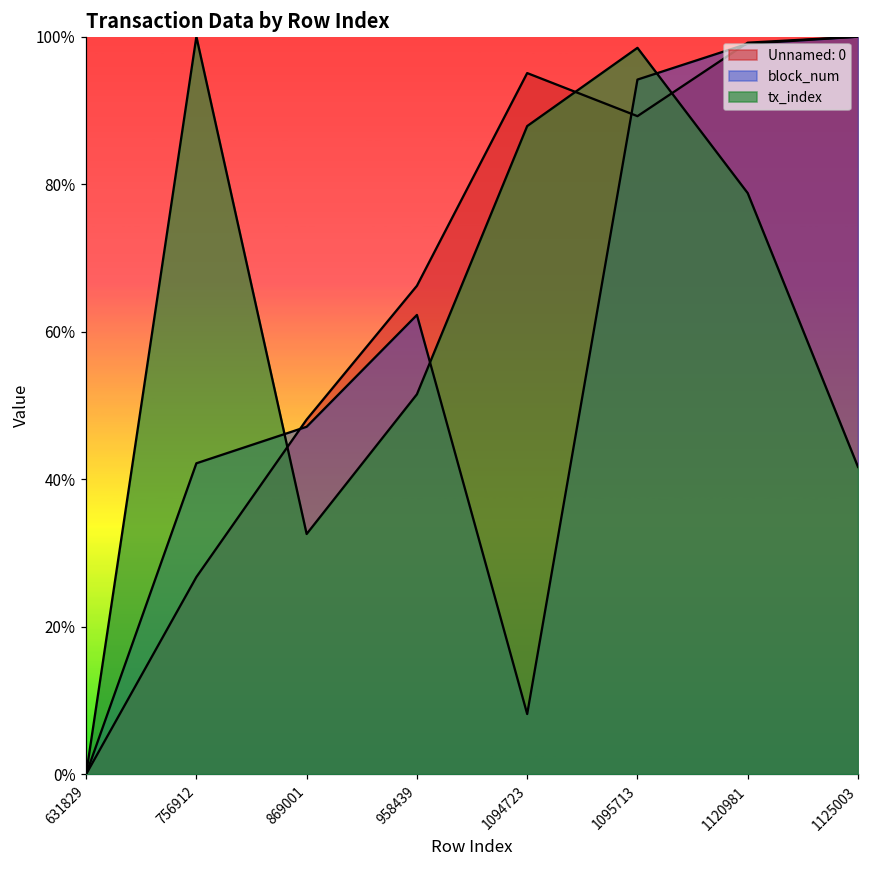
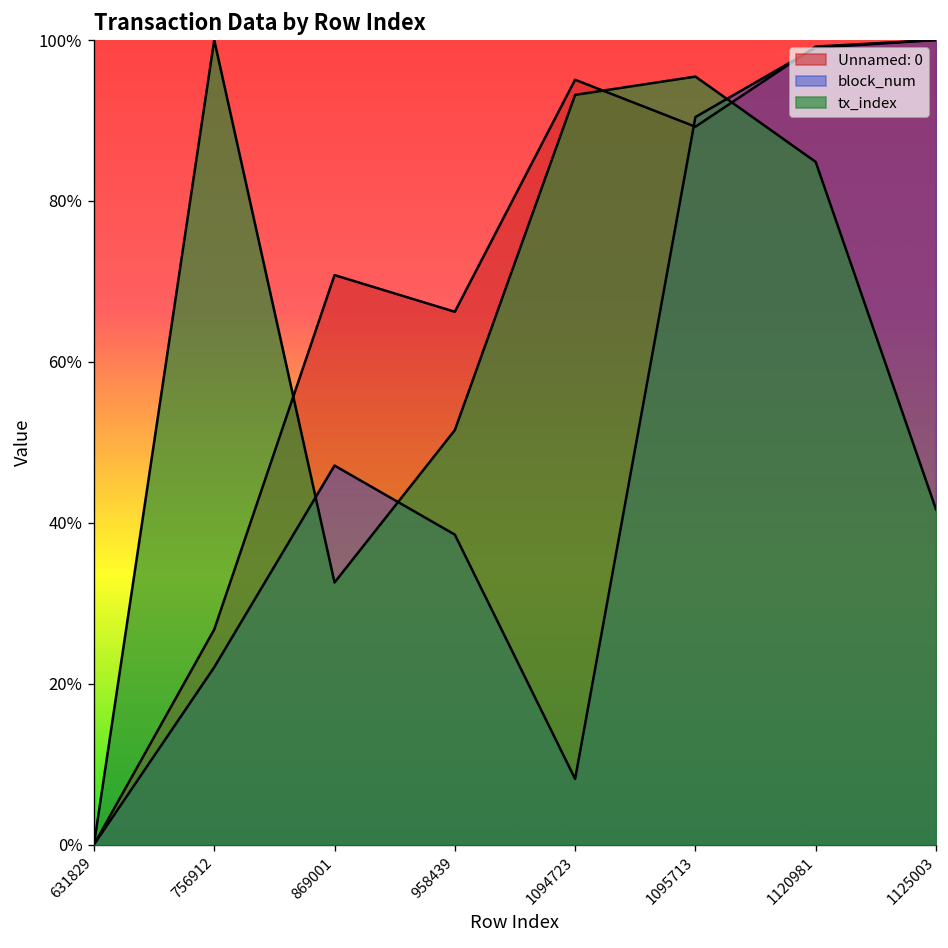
block_num, 756912: 42% -> 22%
Unnamed: 0, 869001: 48% -> 71%
block_num, 958439: 62% -> 39%
tx_index, 1094723: 88% -> 93%
block_num, 1095713: 94% -> 90%
tx_index, 1095713: 98% -> 95%
tx_index, 1120981: 79% -> 85%
